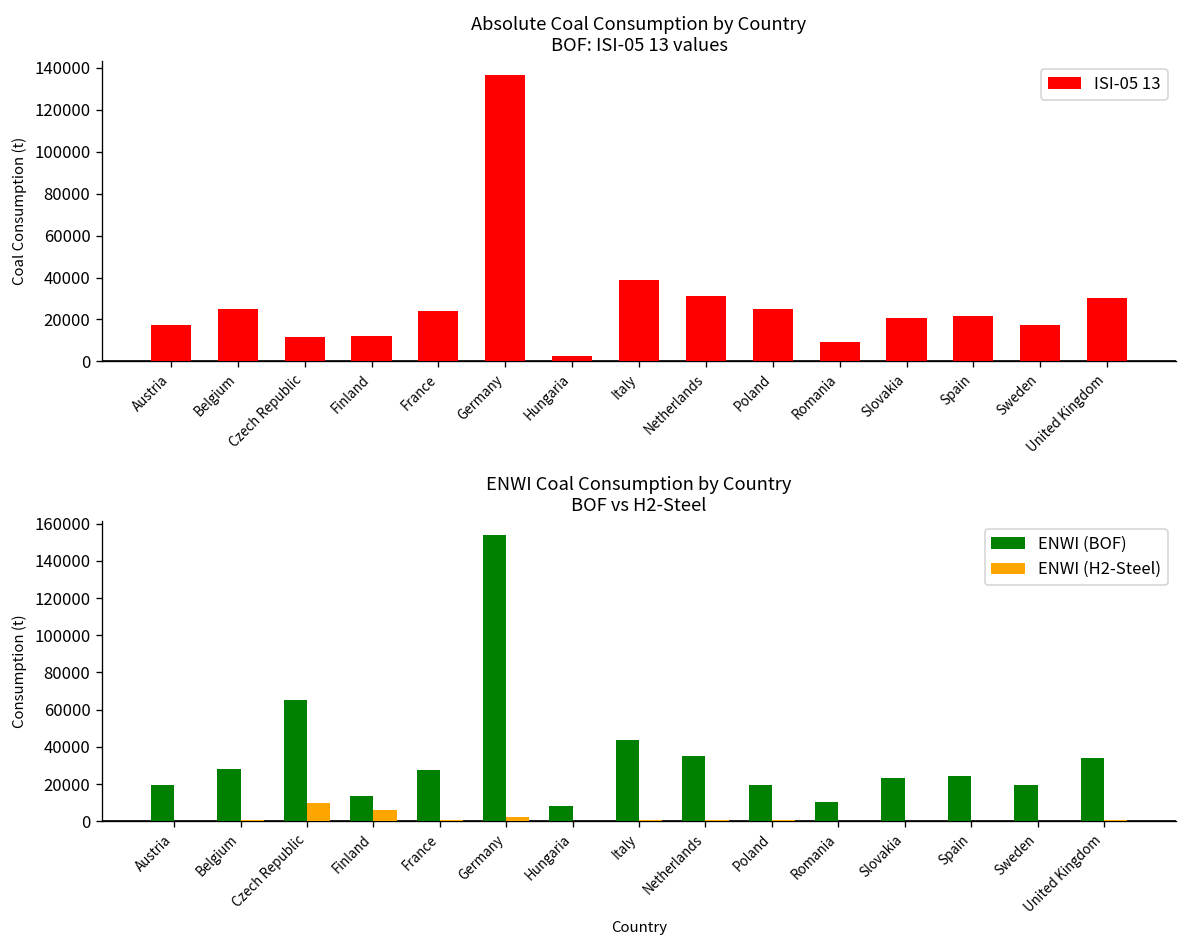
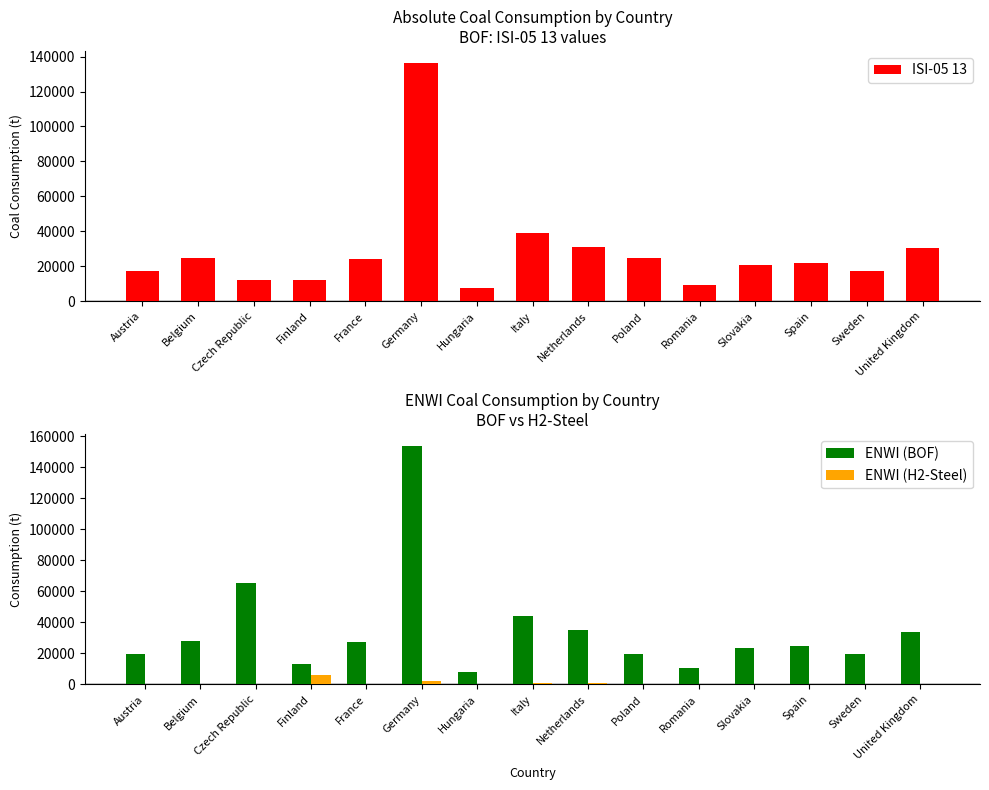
Absolute Coal Consumption by Country BOF: ISI-05 13 values, Hungaria: 2000 -> 7000
ENWI Coal Consumption by Country BOF vs H2-Steel, ENWI (H2-Steel), Czech Republic: 10000 -> 0
